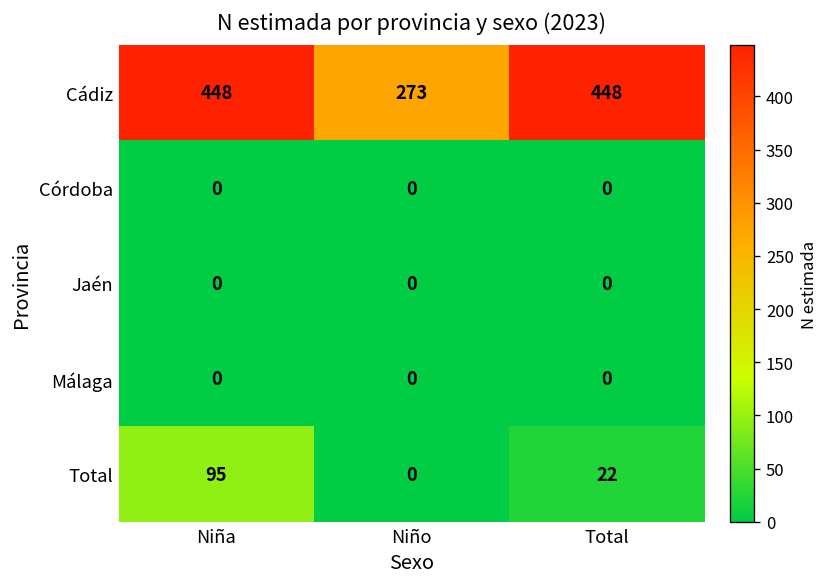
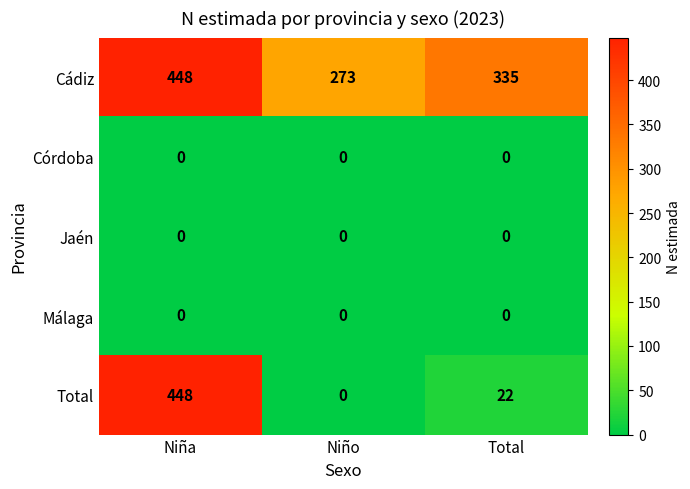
Cádiz, Total: 448 -> 335
Total, Niña: 95 -> 448
